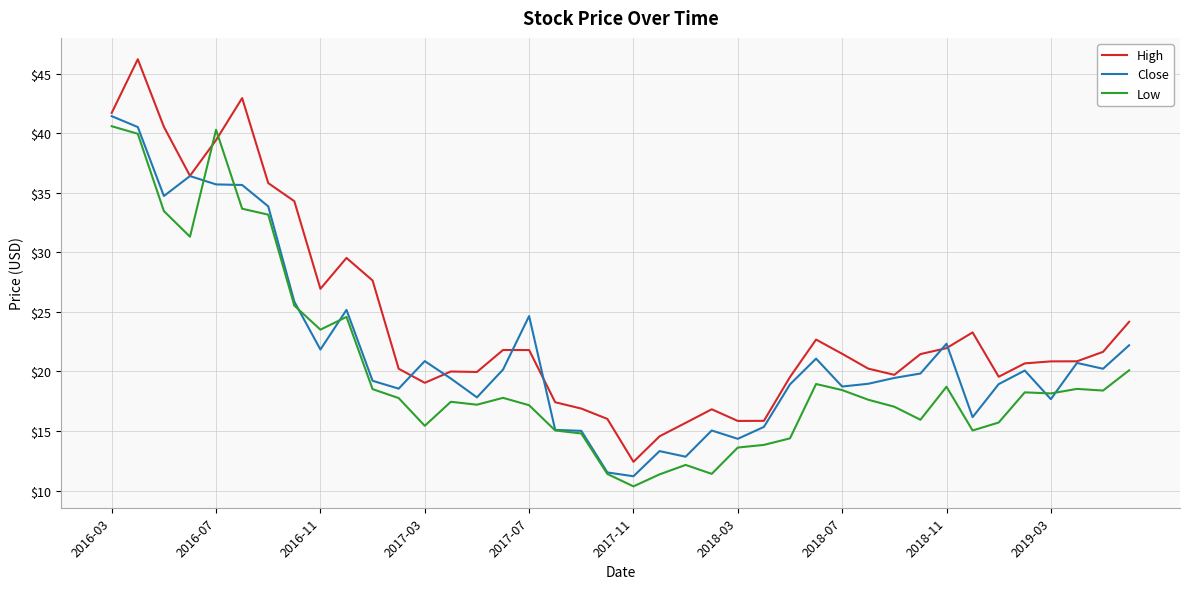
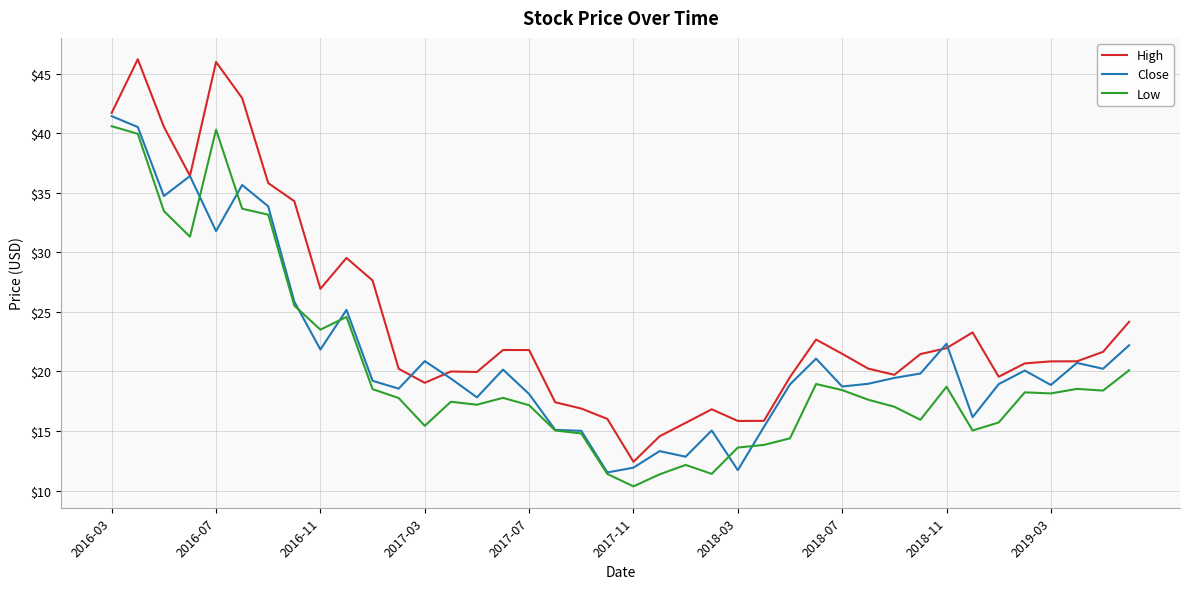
High, 2016-07: $39.4 -> $46.0
Close, 2016-07: $35.7 -> $31.8
Close, 2017-07: $24.6 -> $18.1
Close, 2017-11: $11.2 -> $11.9
Close, 2018-03: $14.4 -> $11.7
Close, 2019-03: $17.7 -> $18.9
